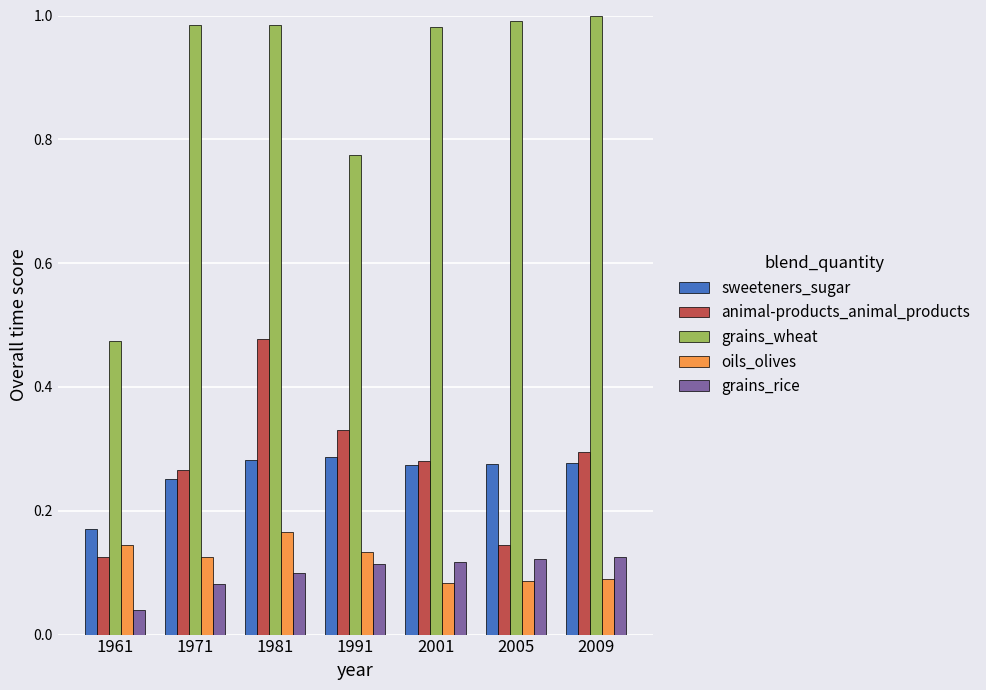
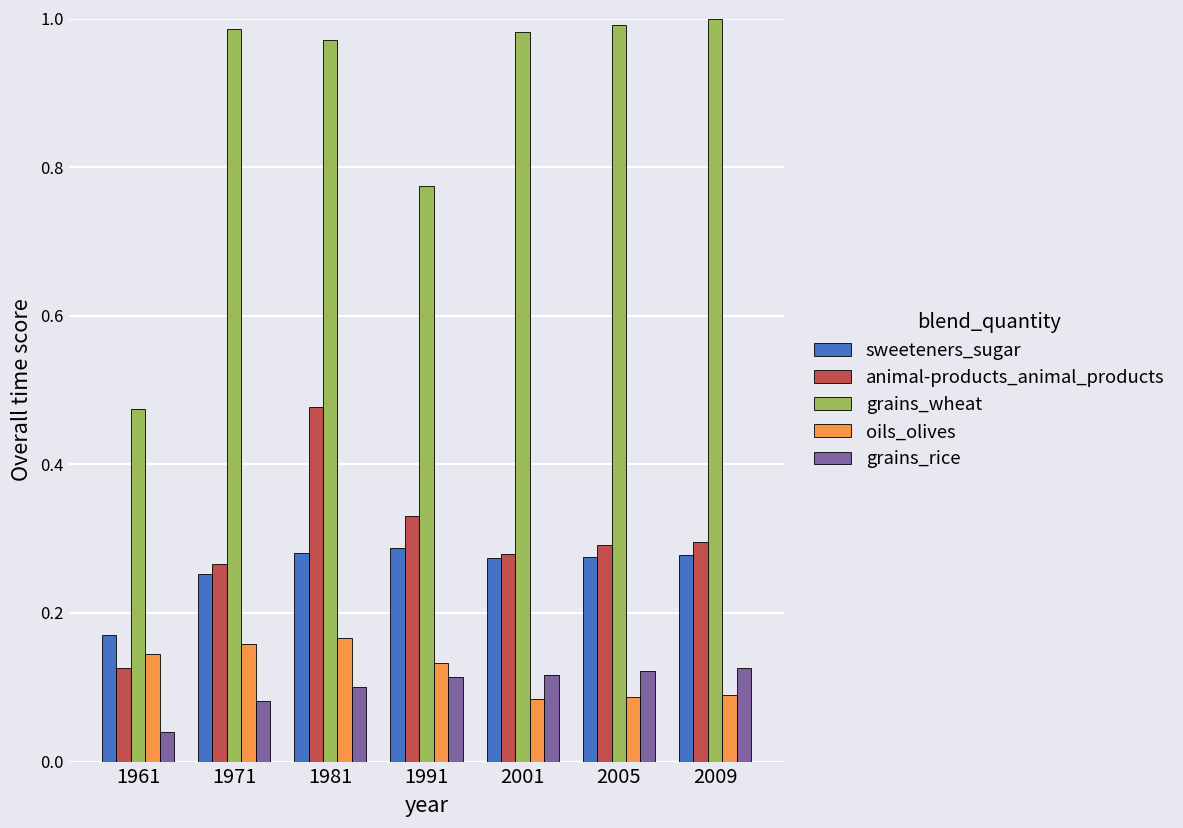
oils_olives, 1971: 0.12 -> 0.16
grains_wheat, 1981: 0.99 -> 0.97
animal-products_animal_products, 2005: 0.15 -> 0.29
